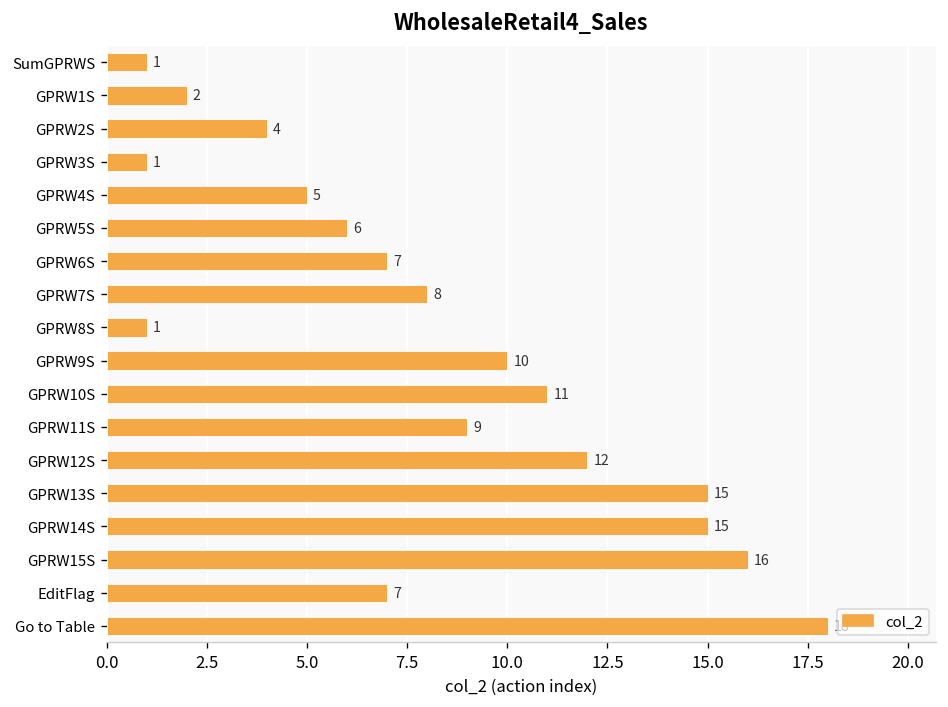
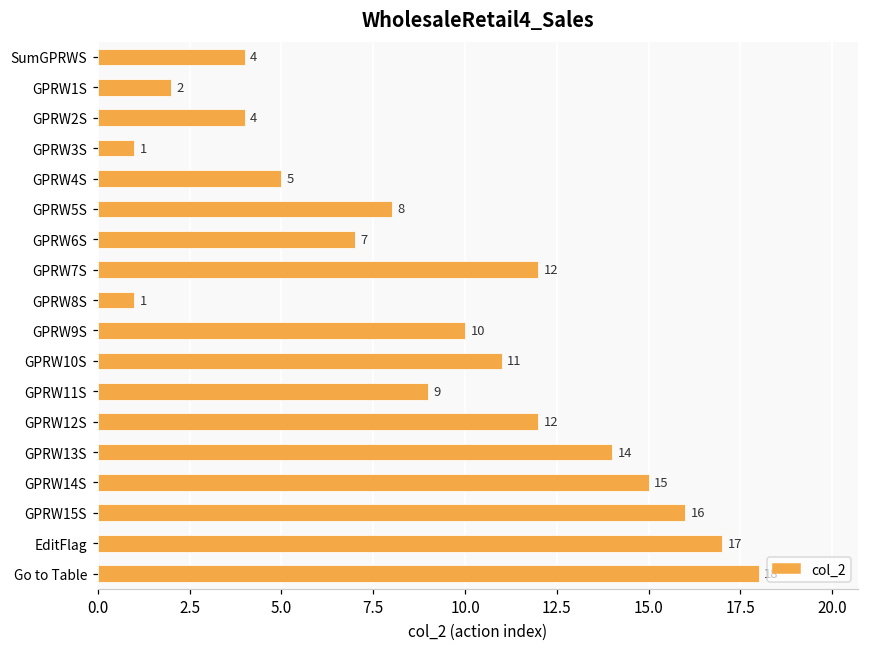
SumGPRWS: 1 -> 4
GPRW5S: 6 -> 8
GPRW7S: 8 -> 12
GPRW13S: 15 -> 14
EditFlag: 7 -> 17
